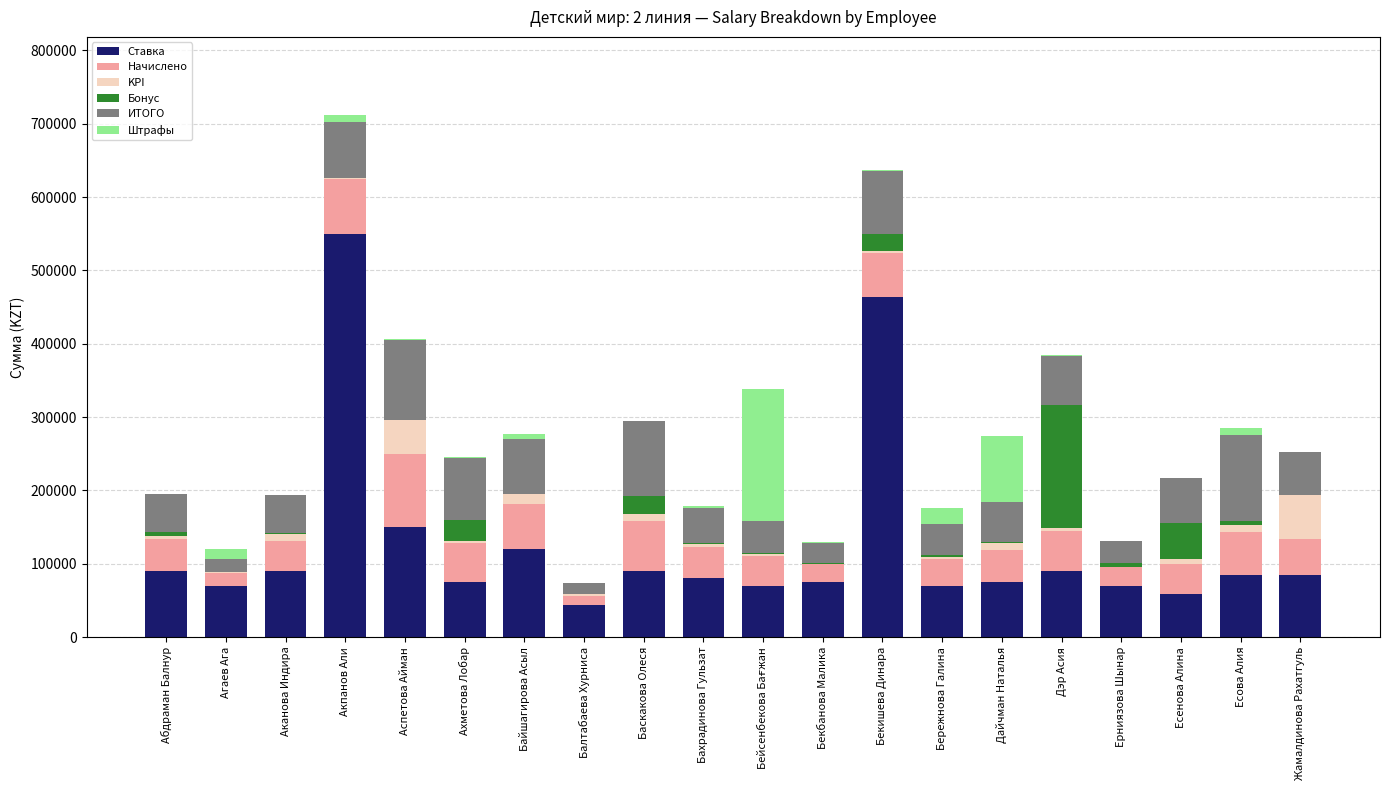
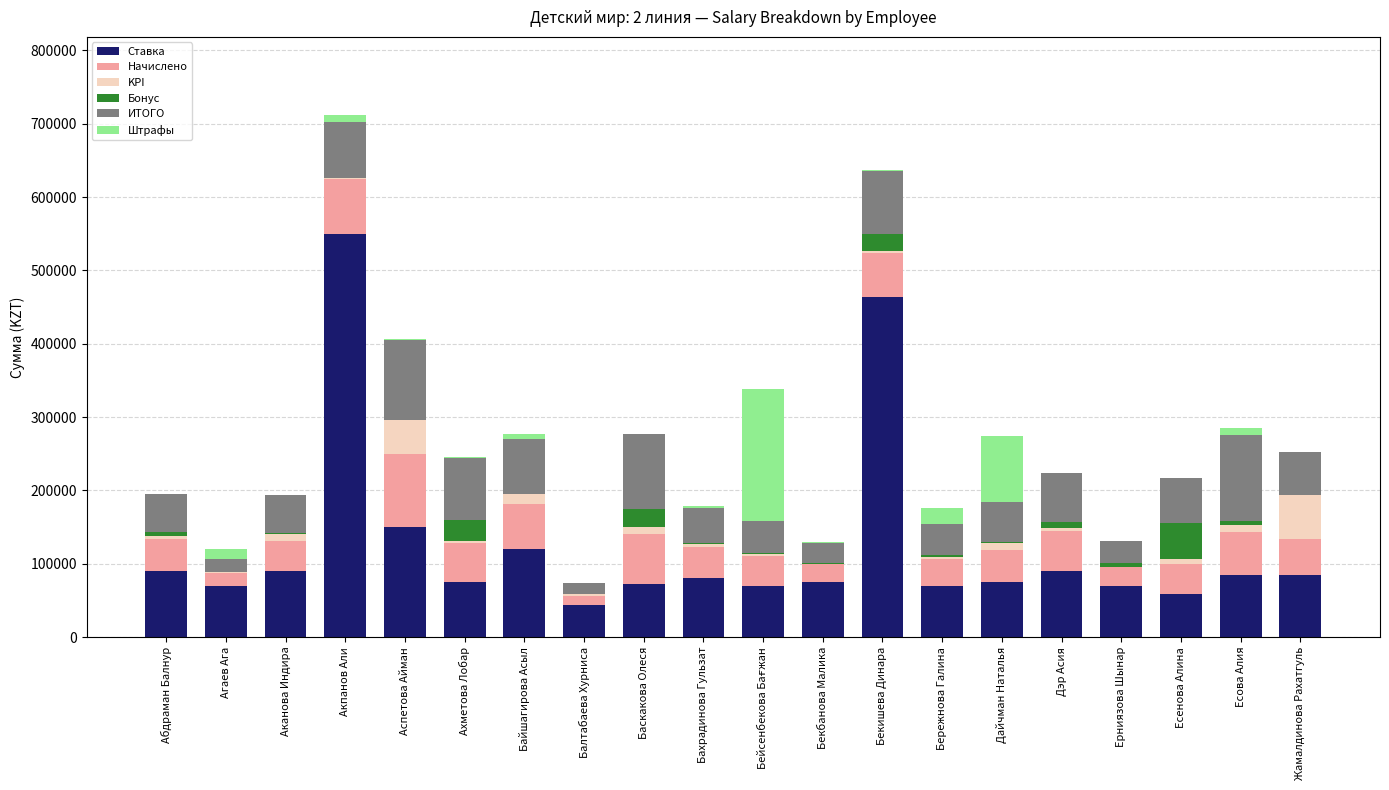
Ставка, Баскакова Олеся: 90000 -> 70000
Бонус, Дэр Асия: 170000 -> 10000
